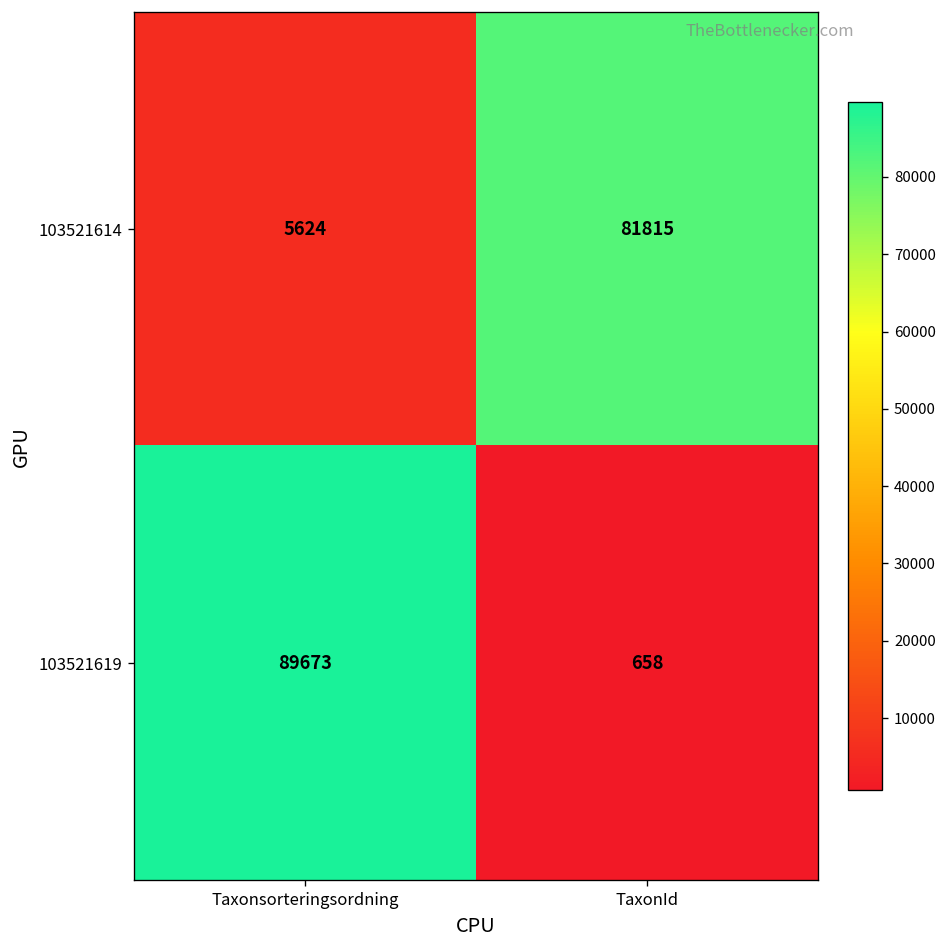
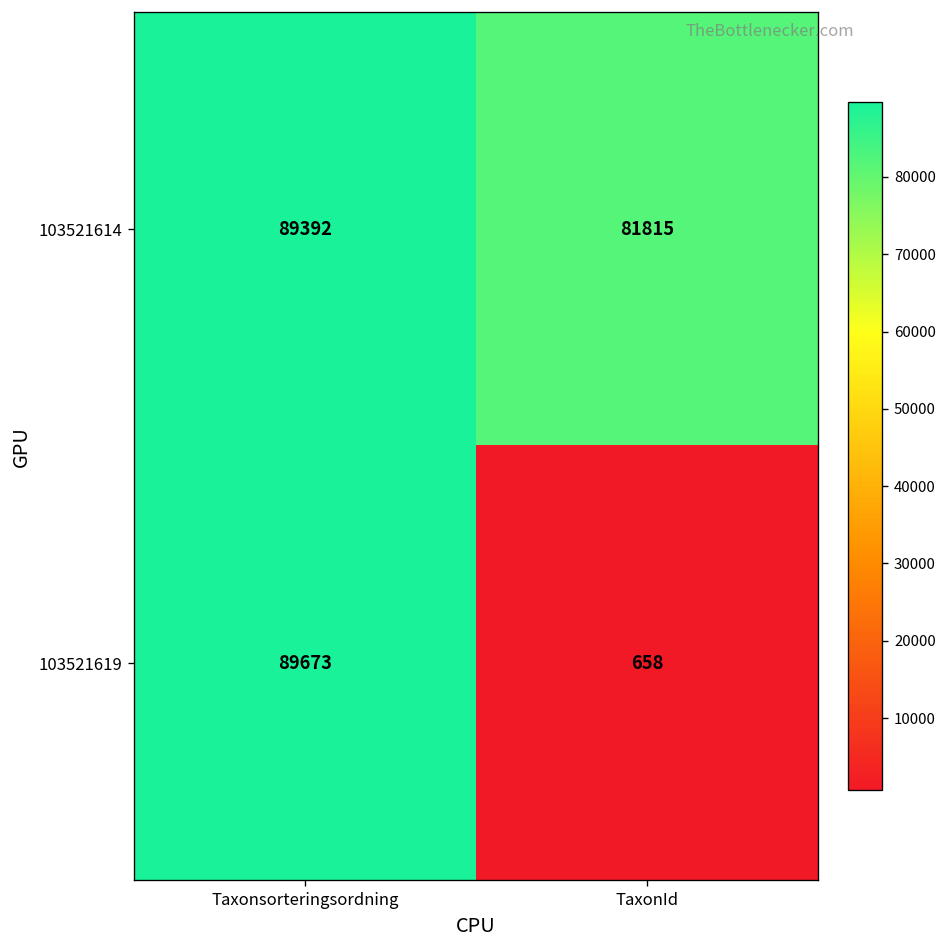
103521614, Taxonsorteringsordning: 5624 -> 89392
